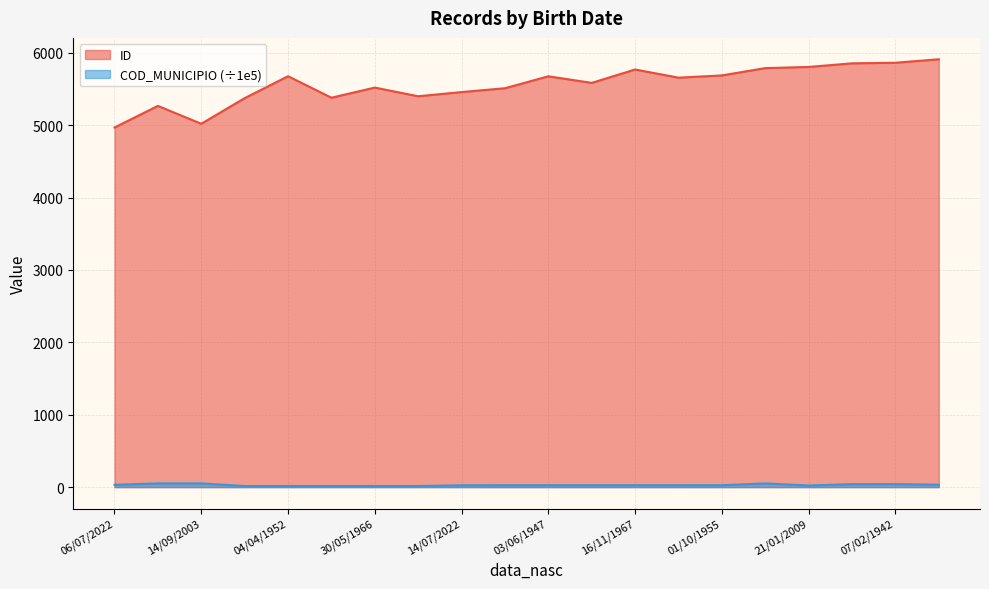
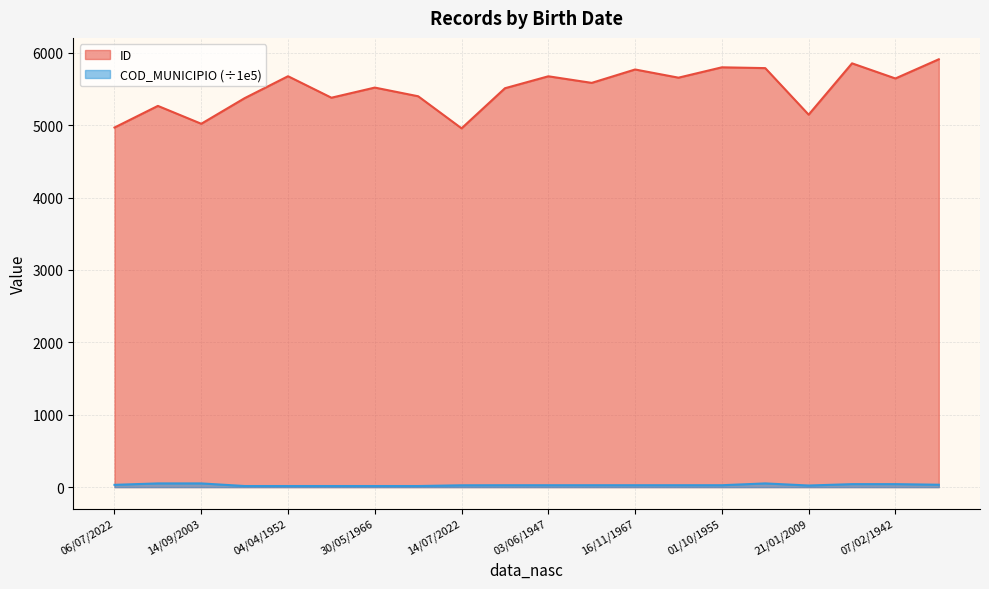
ID, 14/07/2022: 5500 -> 5000
ID, 01/10/1955: 5700 -> 5800
ID, 21/01/2009: 5800 -> 5100
ID, 07/02/1942: 5900 -> 5600
